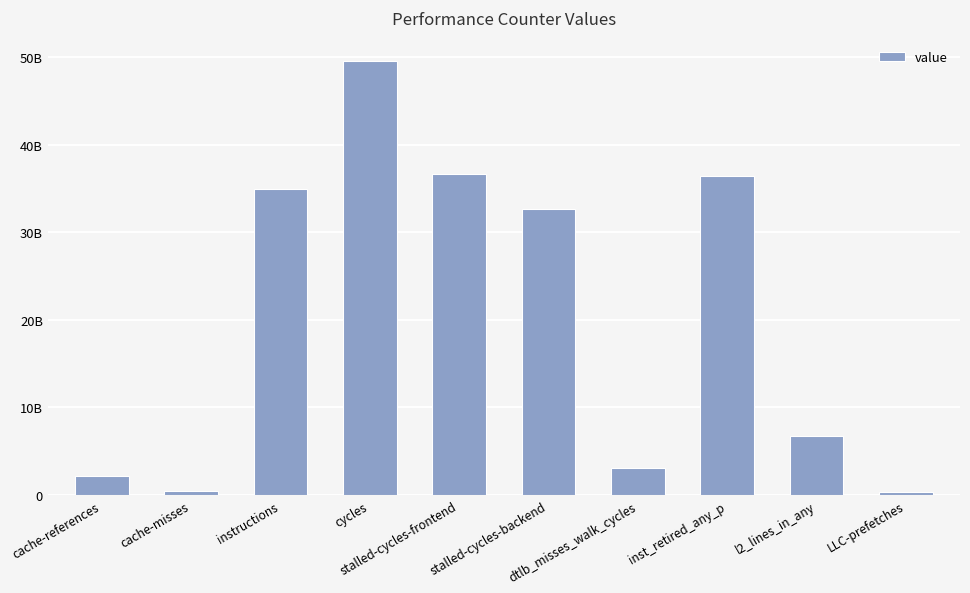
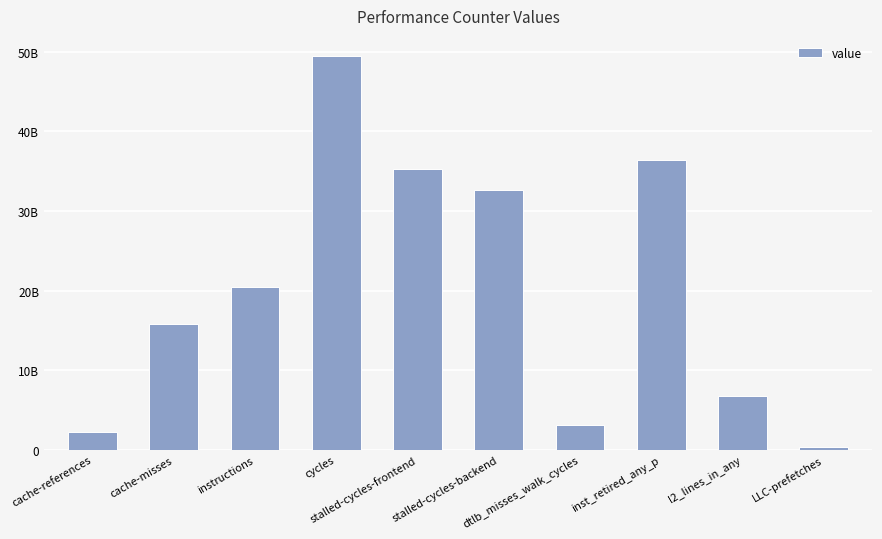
cache-misses: 0 -> 16000000000
instructions: 35000000000 -> 20000000000
stalled-cycles-frontend: 37000000000 -> 35000000000
